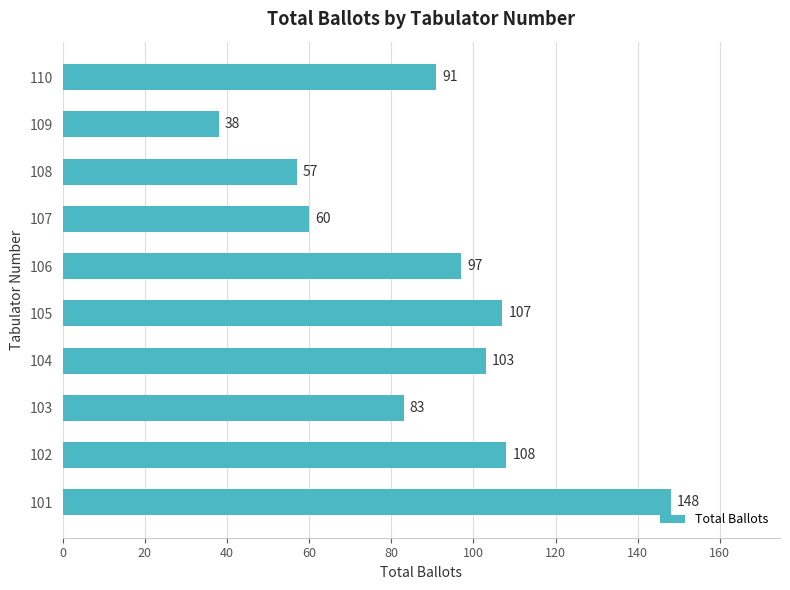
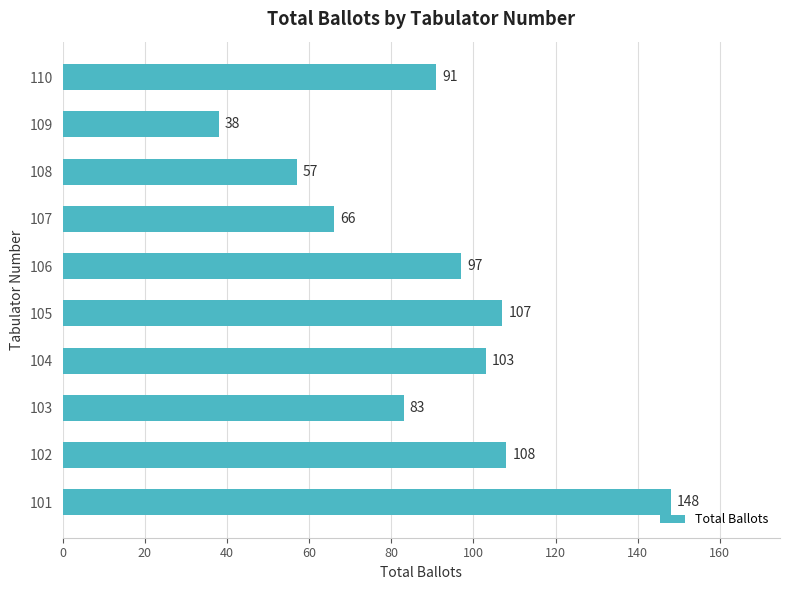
107: 60 -> 66
